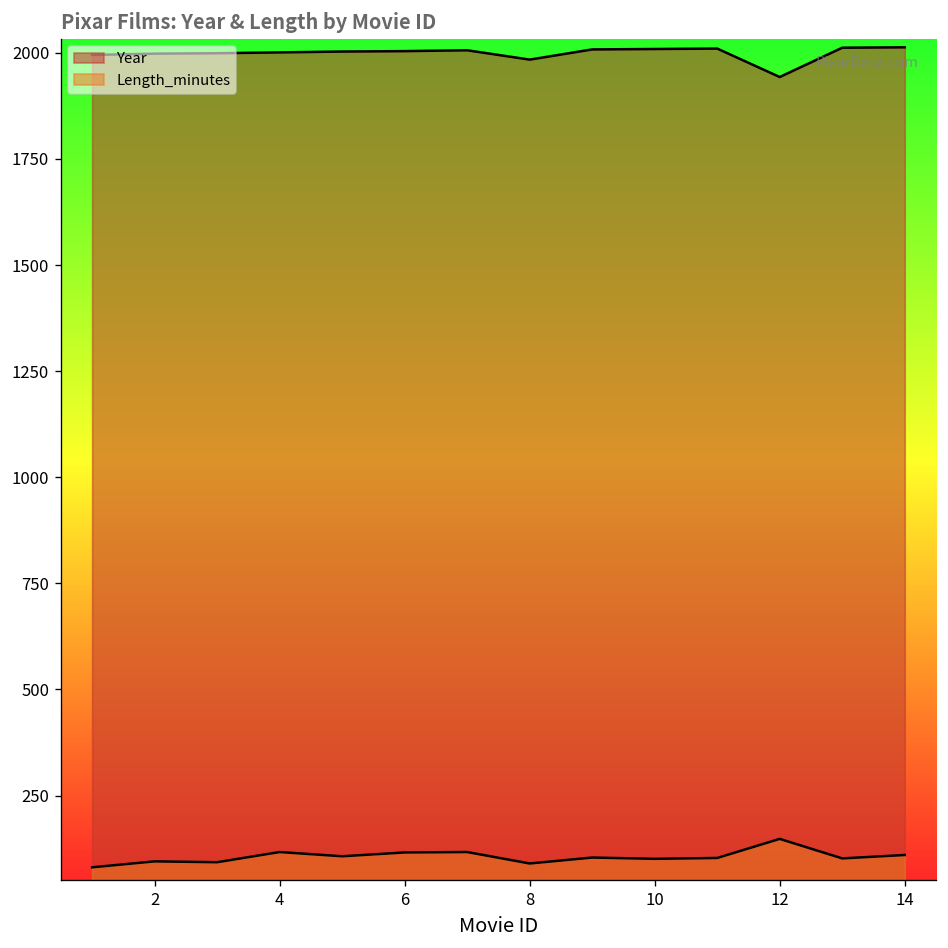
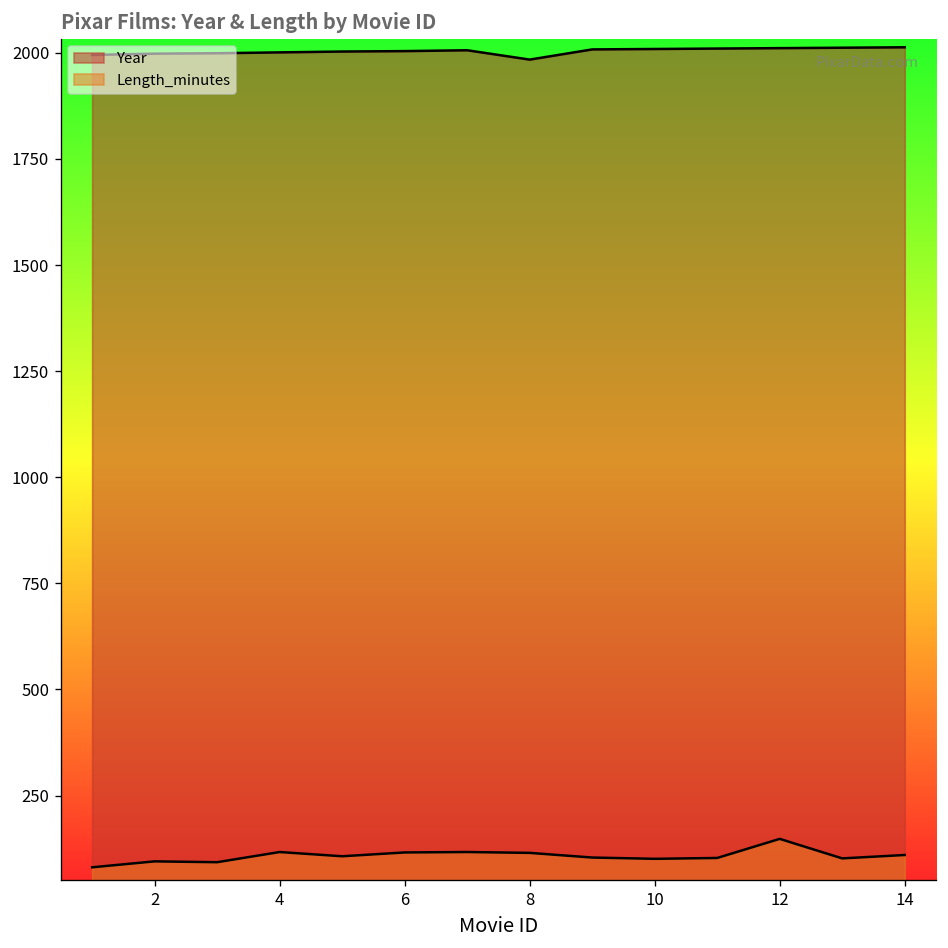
Length_minutes, 8: 90 -> 120
Year, 12: 1940 -> 2010
